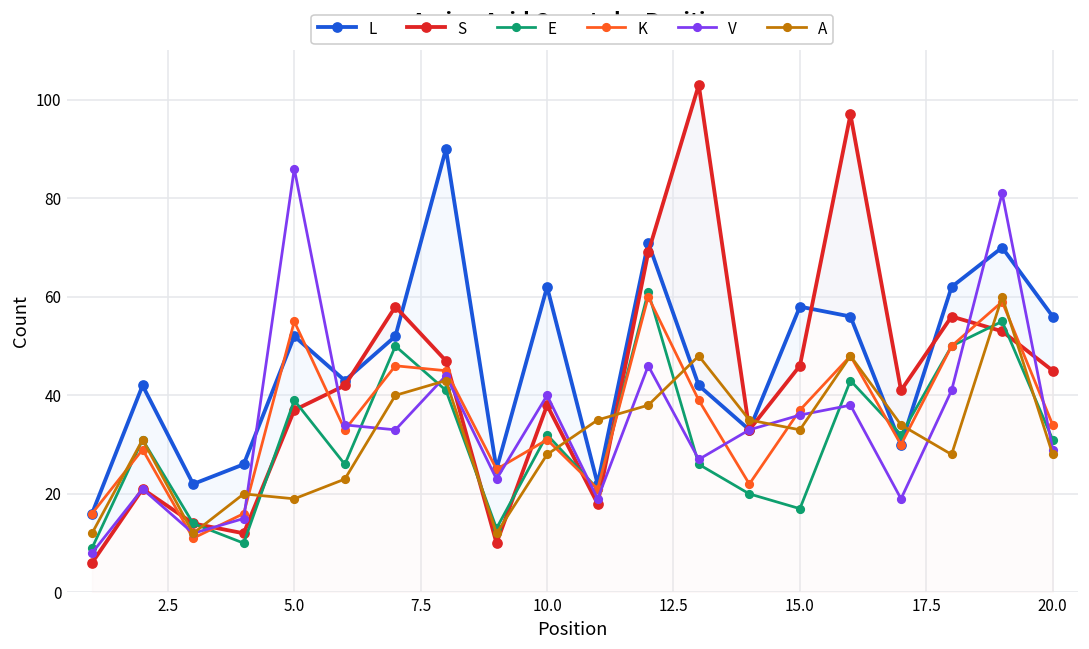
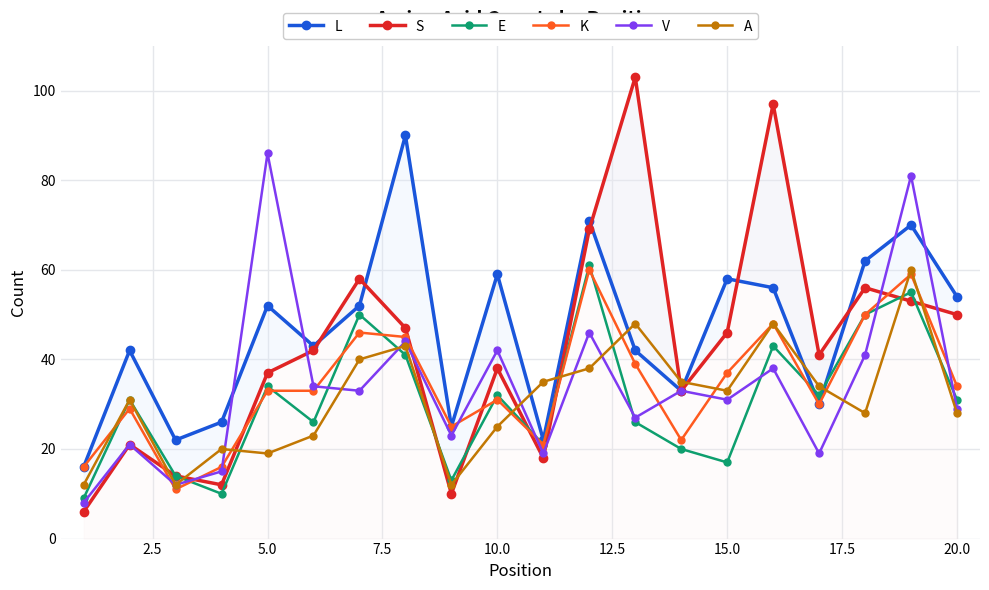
E, 5.0: 39 -> 34
K, 5.0: 55 -> 33
L, 10.0: 62 -> 59
V, 10.0: 40 -> 42
A, 10.0: 28 -> 25
V, 15.0: 36 -> 31
L, 20.0: 56 -> 54
S, 20.0: 45 -> 50
